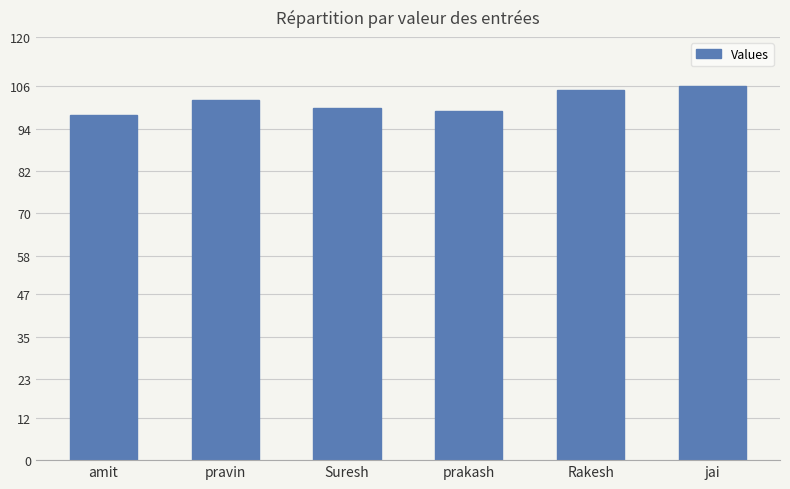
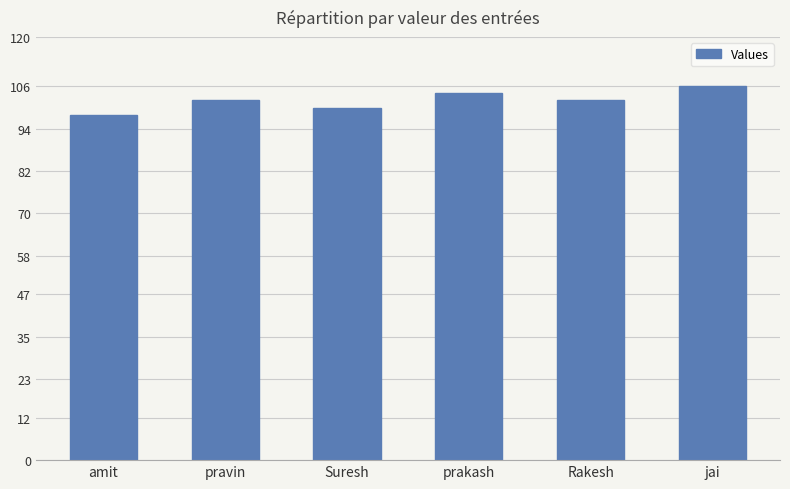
prakash: 99 -> 104
Rakesh: 105 -> 102
